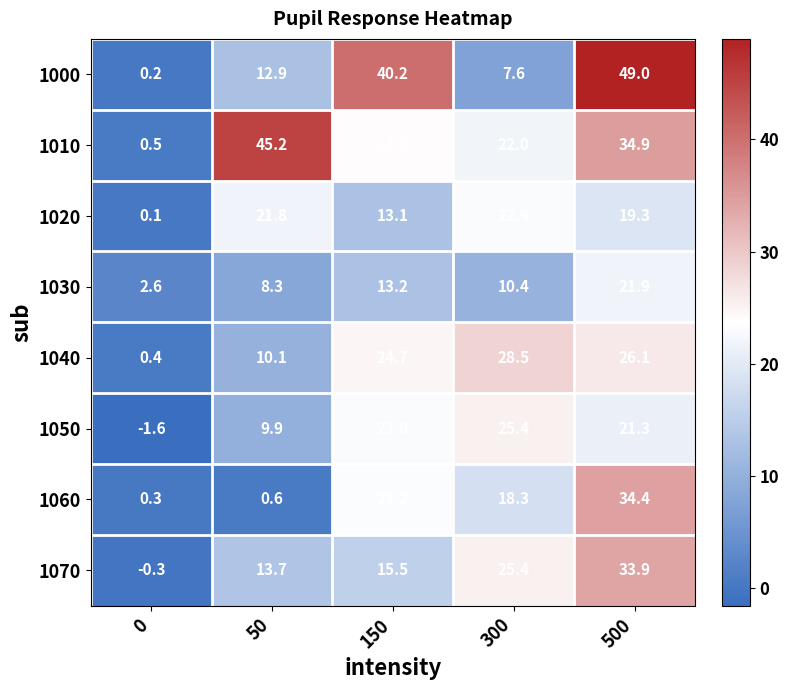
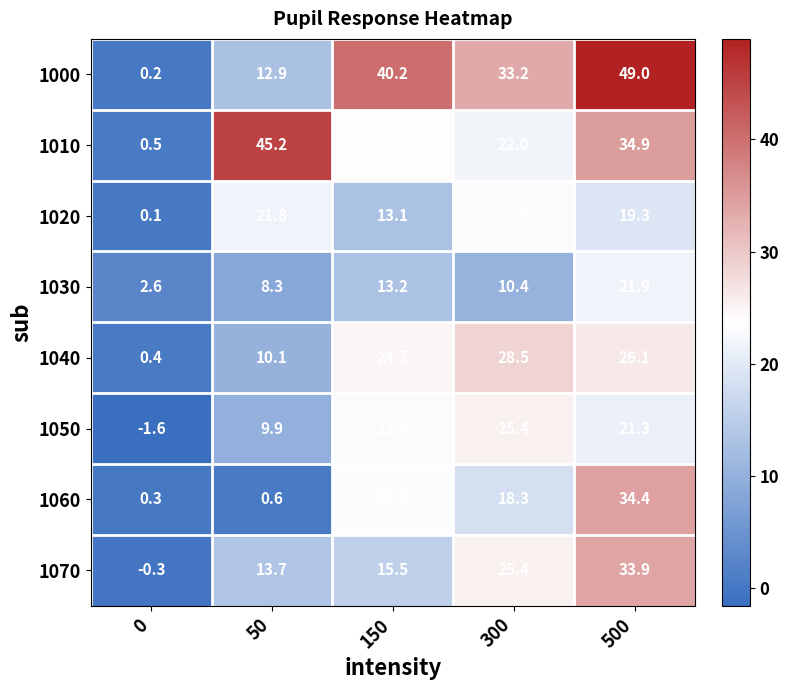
1000, 300: 7.6 -> 33.2
